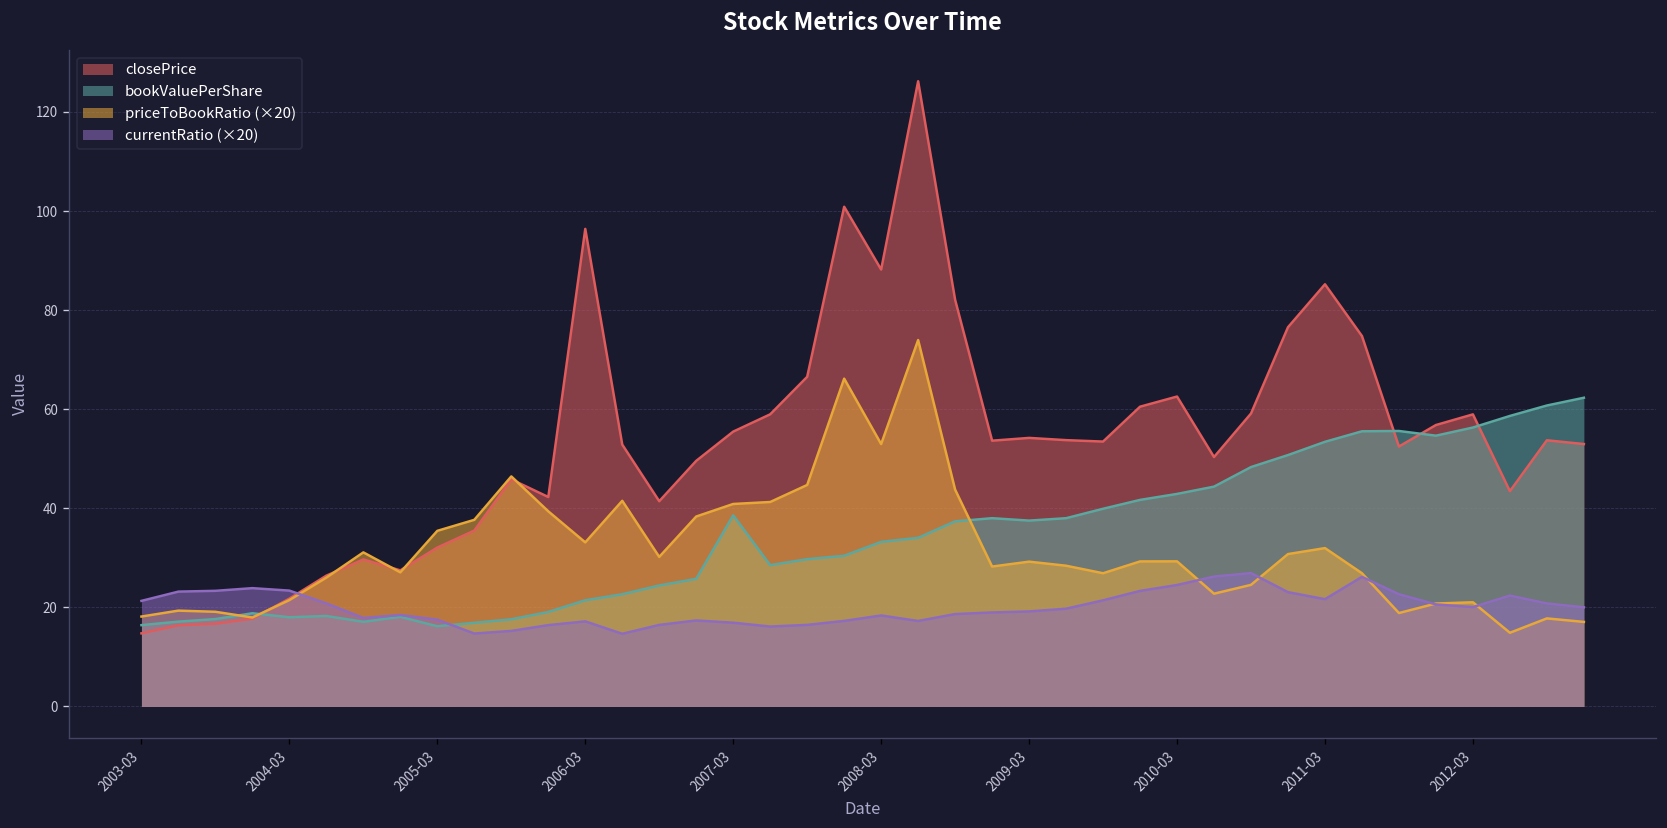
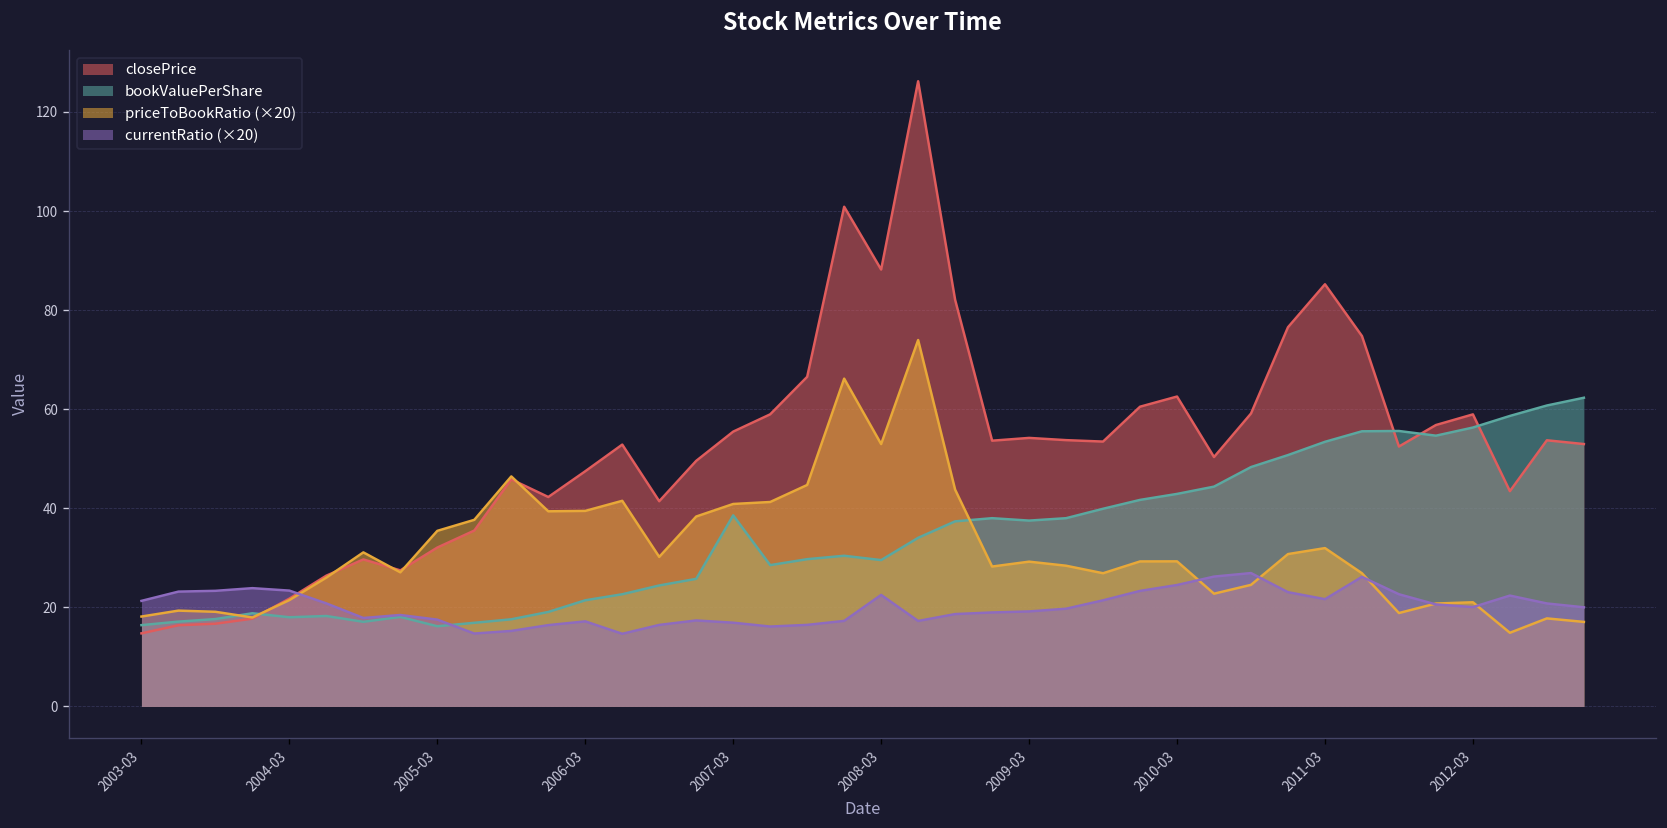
closePrice, 2006-03: 96 -> 47
priceToBookRatio (×20), 2006-03: 33 -> 39
bookValuePerShare, 2008-03: 33 -> 30
currentRatio (×20), 2008-03: 18 -> 23
